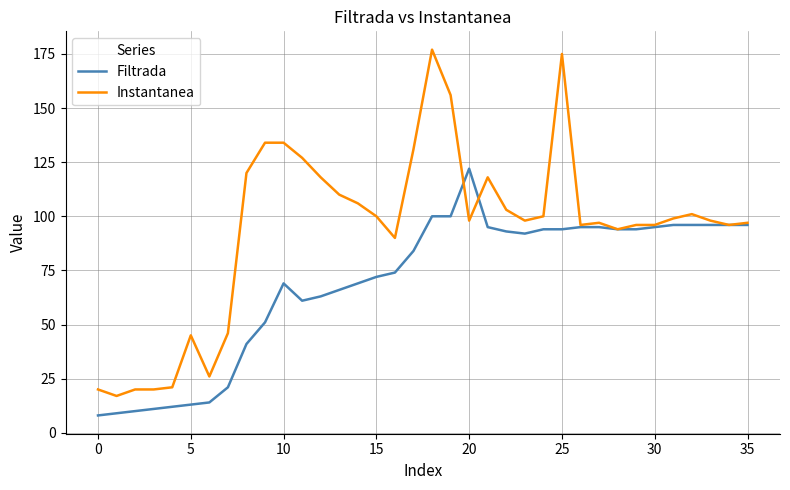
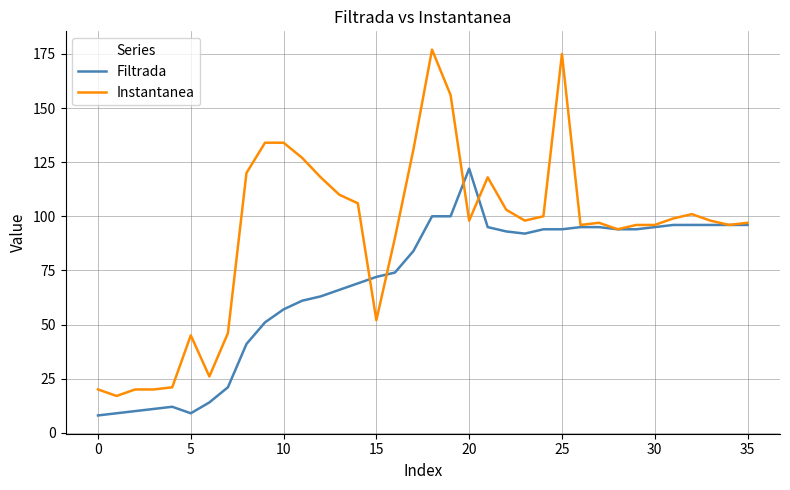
Filtrada, 5: 13 -> 9
Filtrada, 10: 69 -> 57
Instantanea, 15: 100 -> 52
